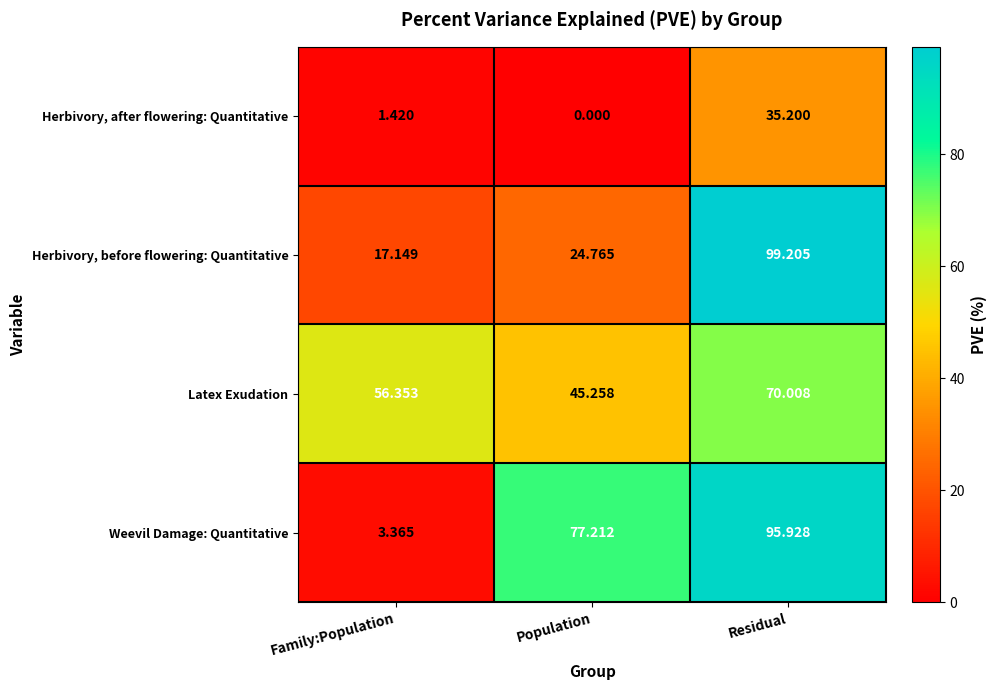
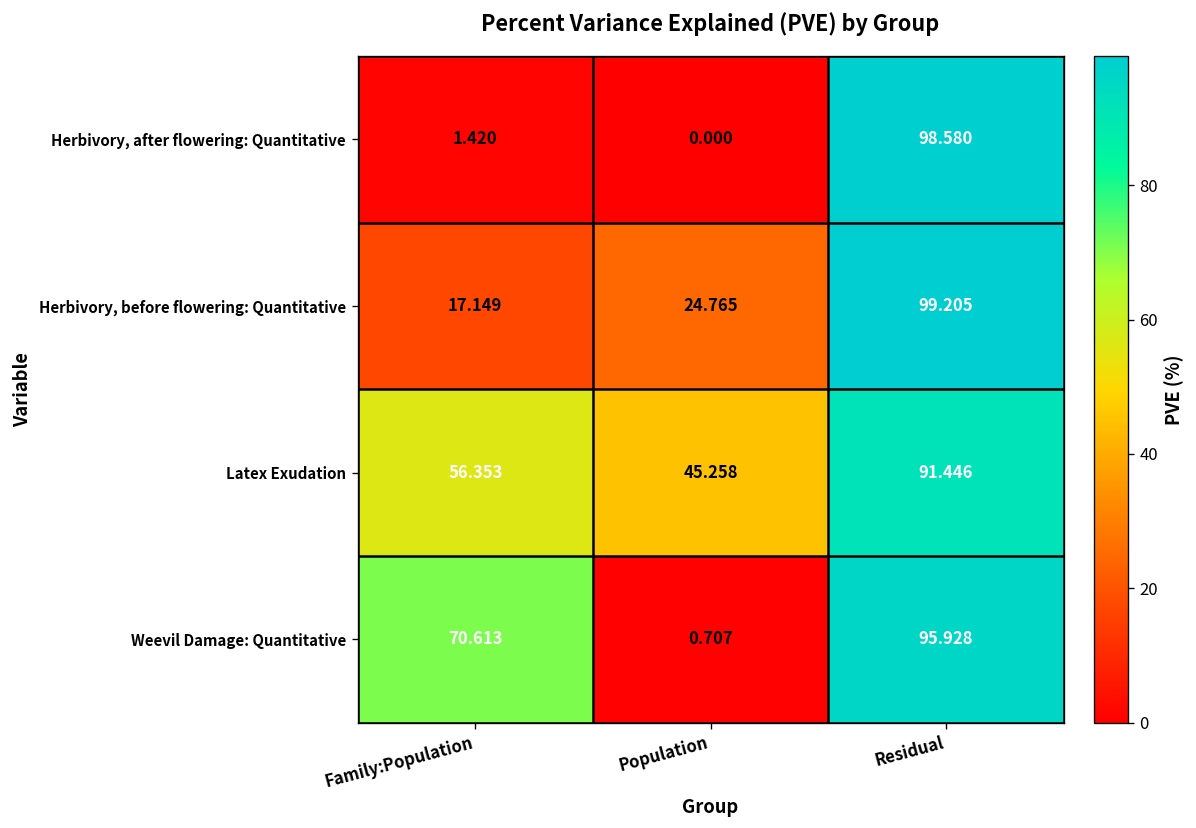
Herbivory, after flowering: Quantitative, Residual: 35.200 -> 98.580
Latex Exudation, Residual: 70.008 -> 91.446
Weevil Damage: Quantitative, Family:Population: 3.365 -> 70.613
Weevil Damage: Quantitative, Population: 77.212 -> 0.707
